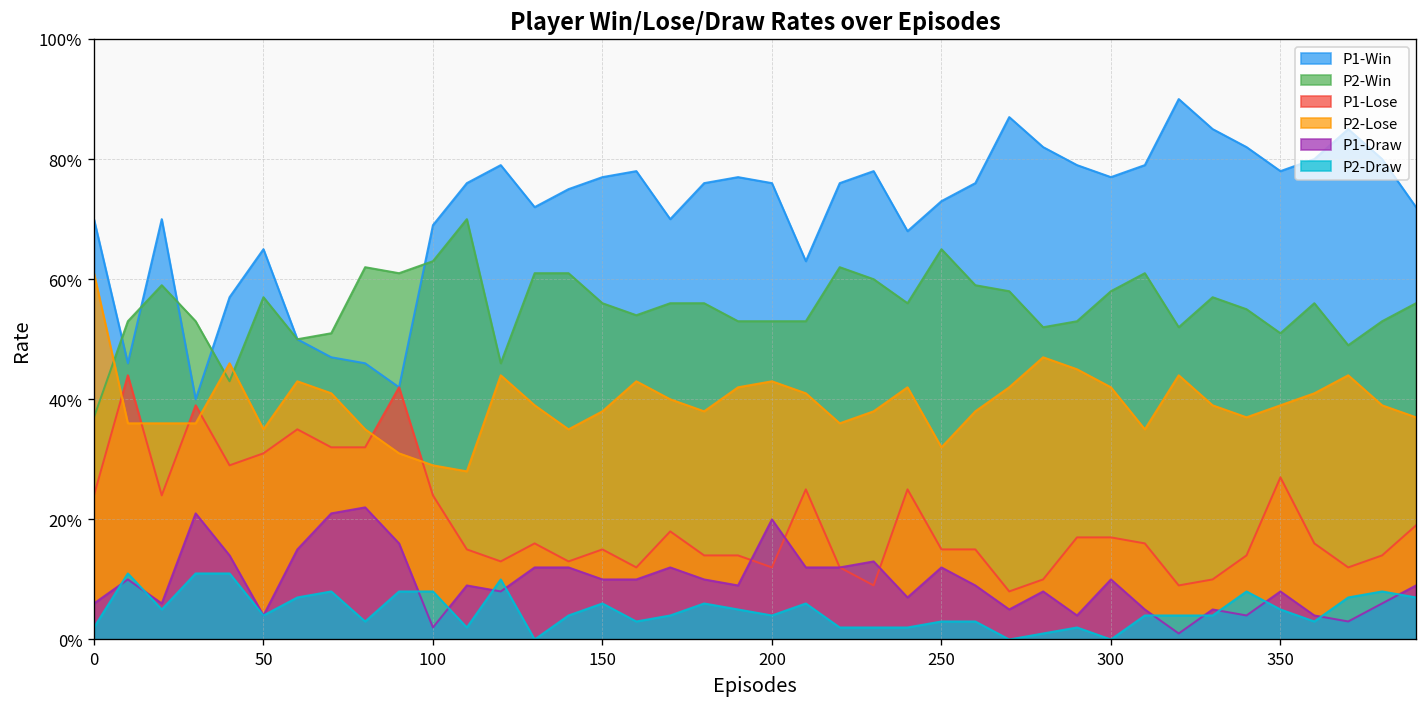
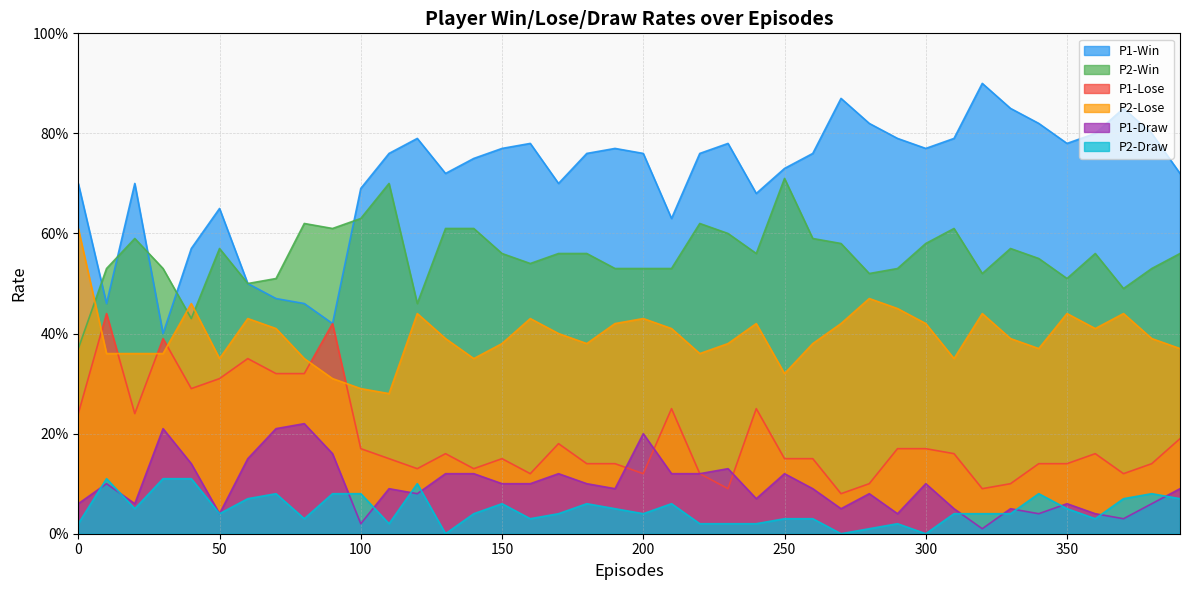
P1-Lose, 100: 24% -> 17%
P2-Win, 250: 65% -> 71%
P1-Lose, 350: 27% -> 14%
P2-Lose, 350: 39% -> 44%
P1-Draw, 350: 8% -> 6%
